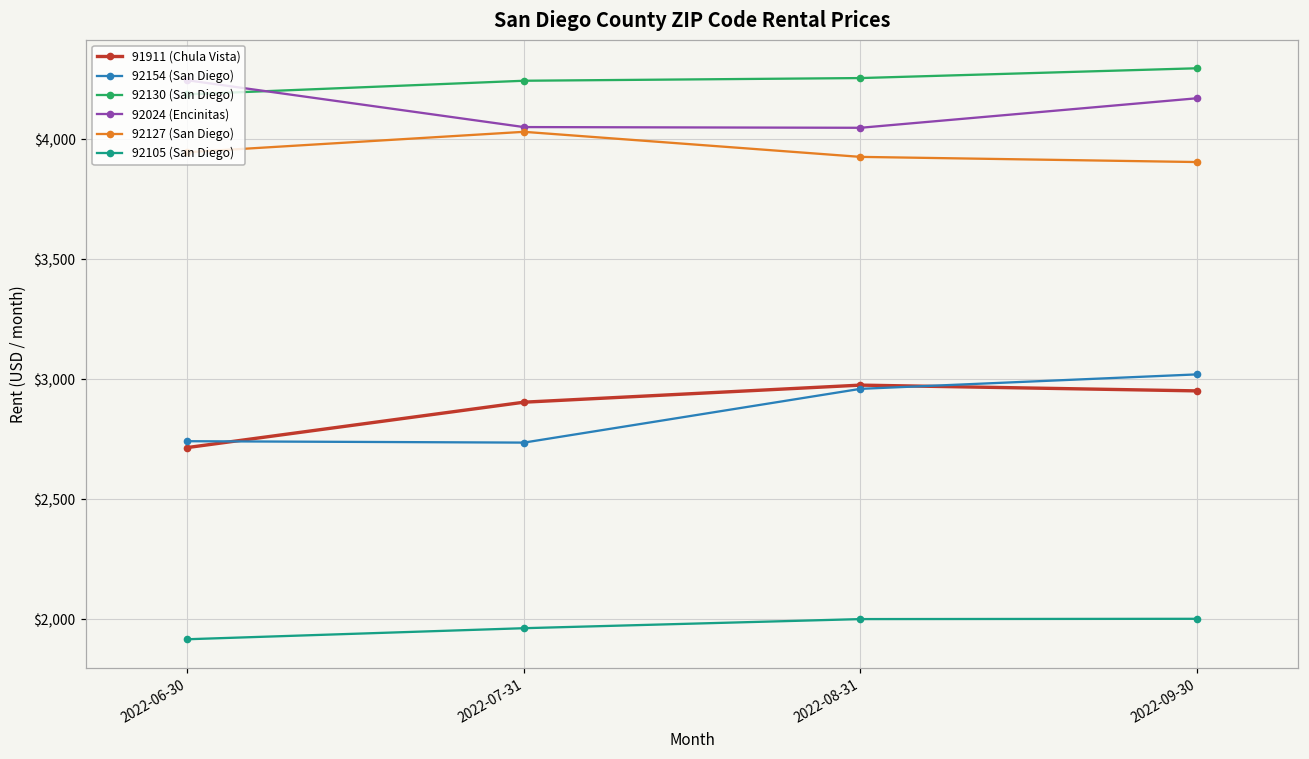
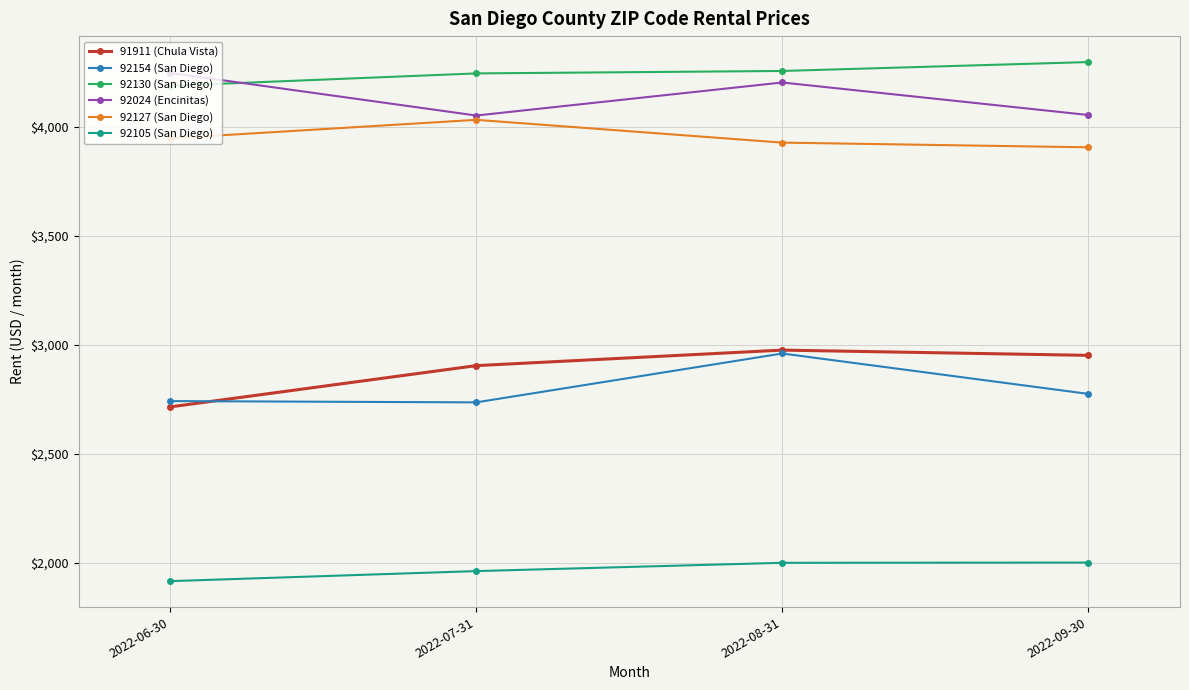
92024 (Encinitas), 2022-08-31: $4,050 -> $4,200
92154 (San Diego), 2022-09-30: $3,020 -> $2,780
92024 (Encinitas), 2022-09-30: $4,170 -> $4,050
